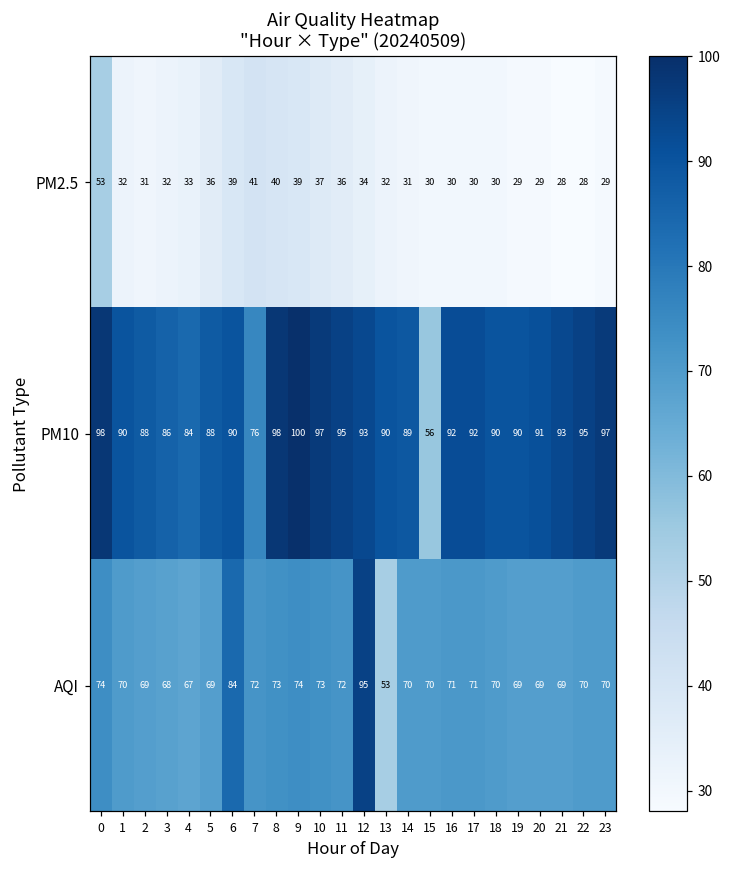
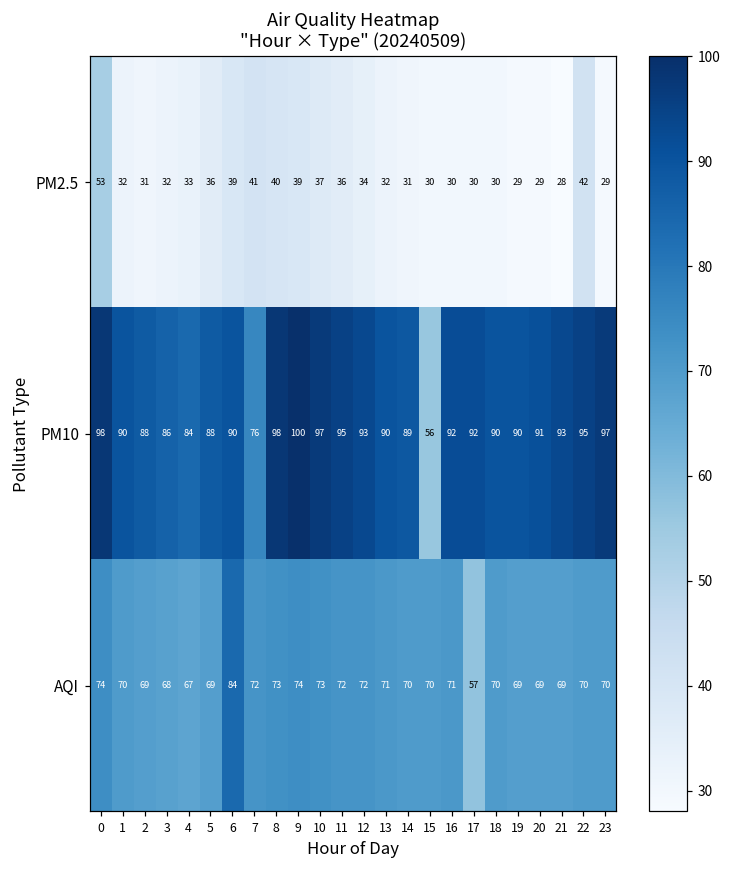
PM2.5, 22: 28 -> 42
AQI, 12: 95 -> 72
AQI, 13: 53 -> 71
AQI, 17: 71 -> 57
